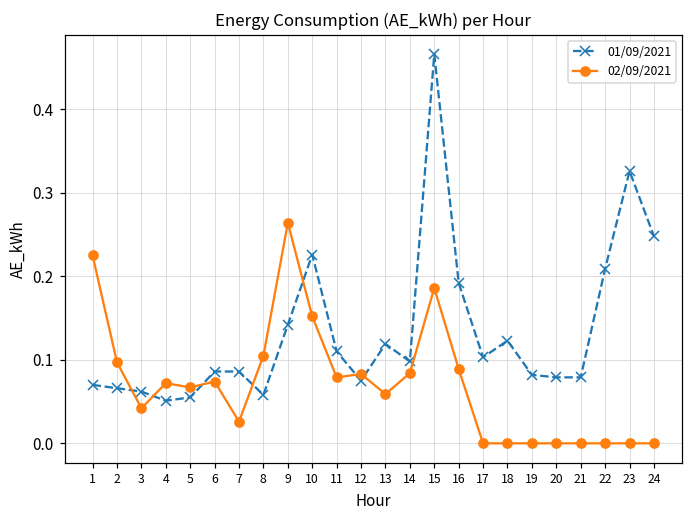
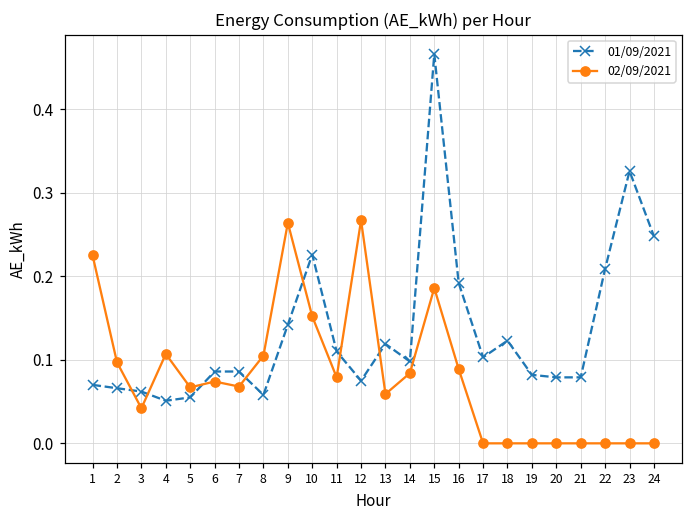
02/09/2021, 4: 0.07 -> 0.11
02/09/2021, 7: 0.03 -> 0.07
02/09/2021, 12: 0.08 -> 0.27
